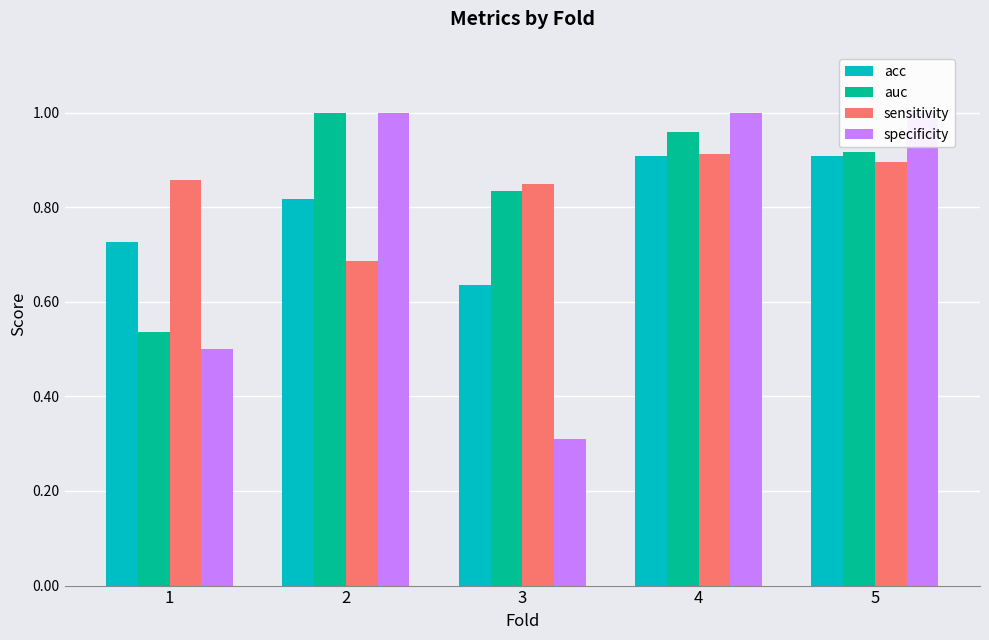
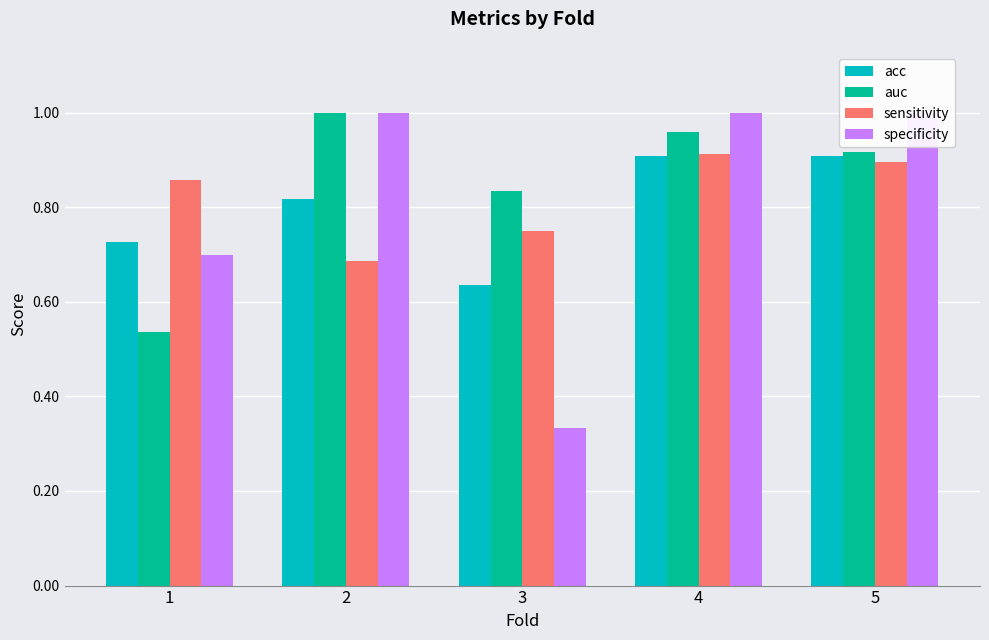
specificity, 1: 0.5 -> 0.7
sensitivity, 3: 0.85 -> 0.75
specificity, 3: 0.31 -> 0.33
